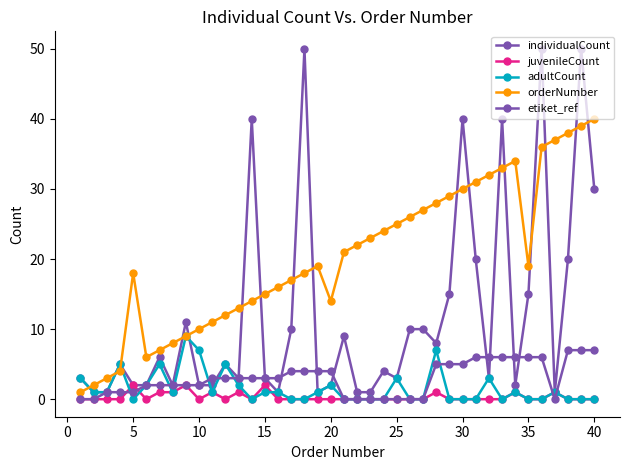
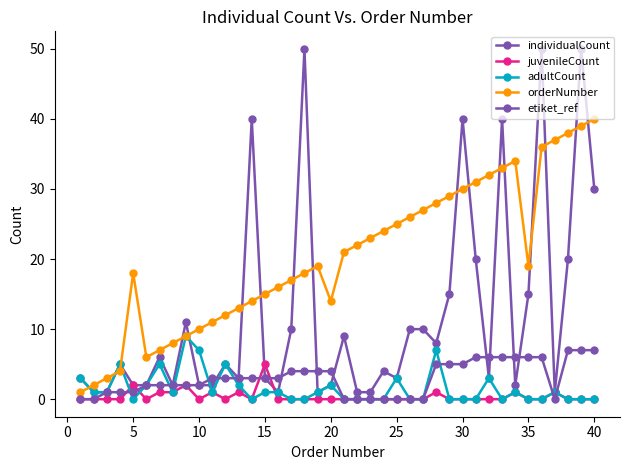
juvenileCount, 15: 2 -> 5
